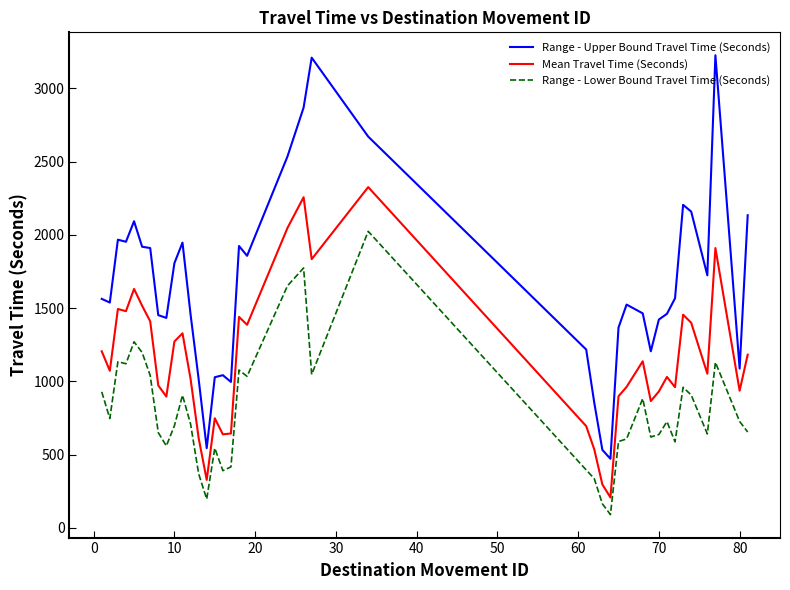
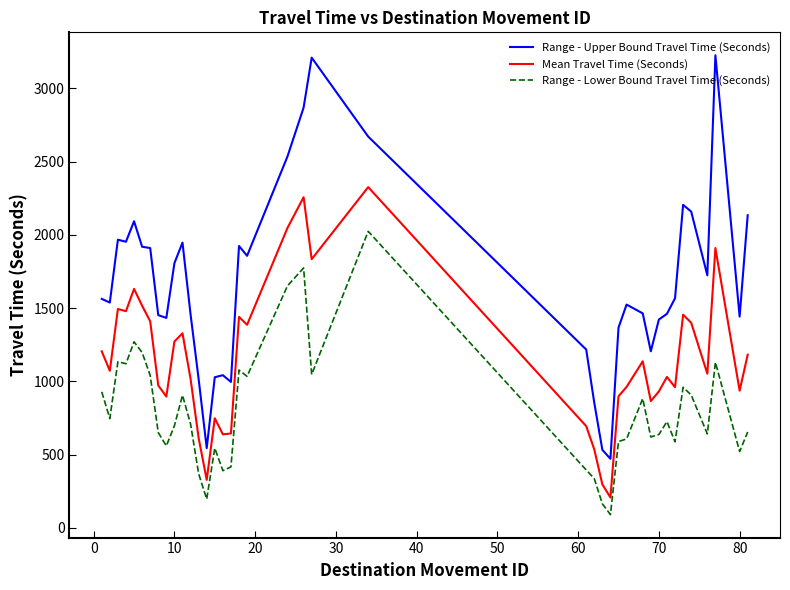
Range - Upper Bound Travel Time (Seconds), 80: 1090 -> 1440
Range - Lower Bound Travel Time (Seconds), 80: 730 -> 520
